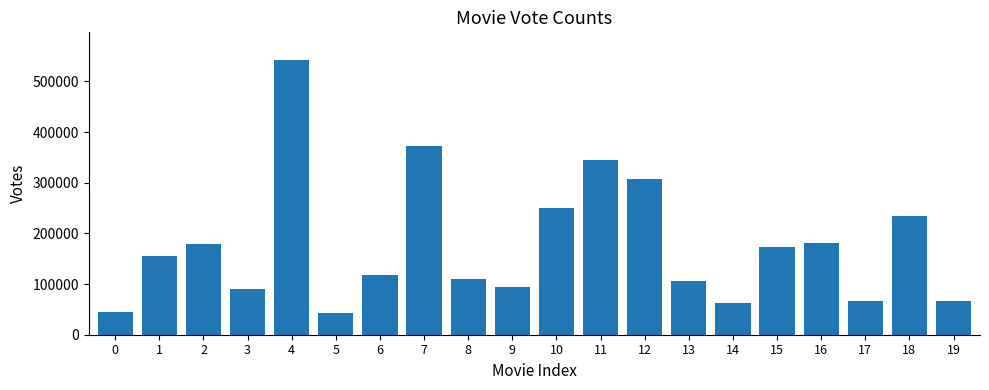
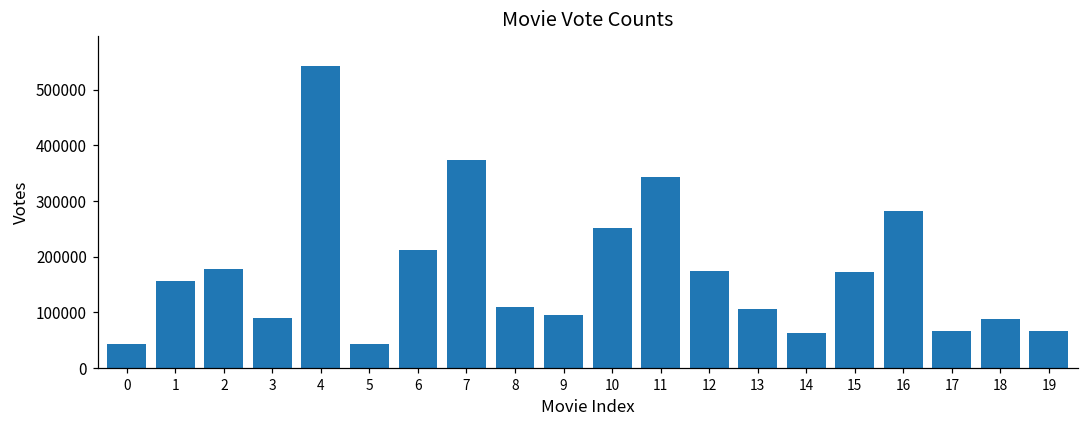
6: 120000 -> 210000
12: 310000 -> 180000
16: 180000 -> 280000
18: 230000 -> 90000
